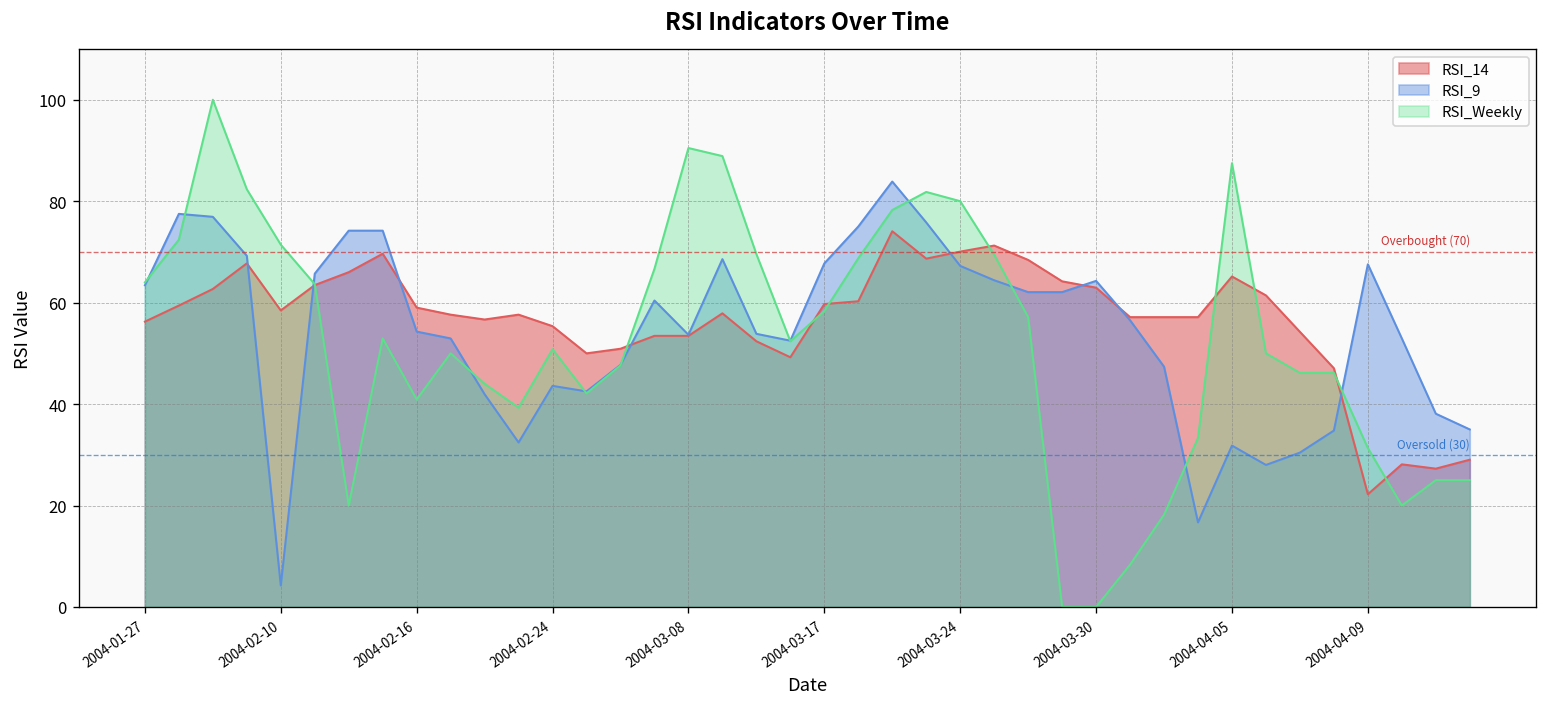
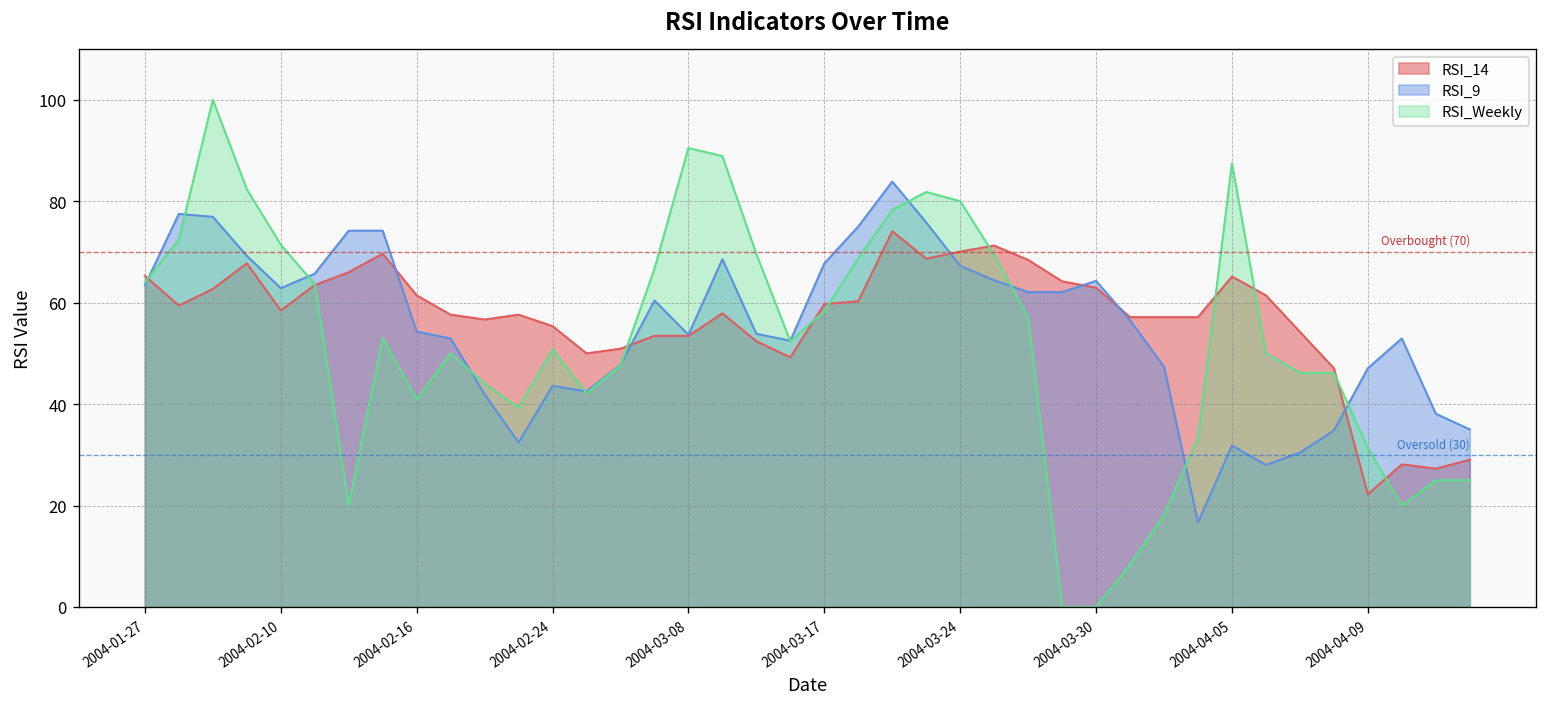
RSI_14, 2004-01-27: 56 -> 65
RSI_9, 2004-02-10: 4 -> 63
RSI_14, 2004-02-16: 59 -> 61
RSI_9, 2004-04-09: 68 -> 47
